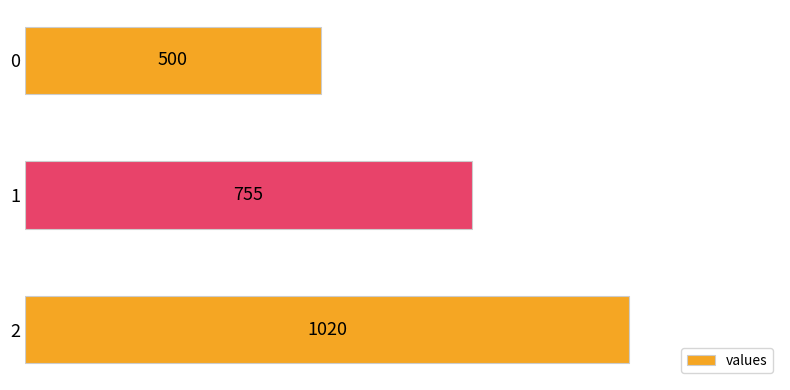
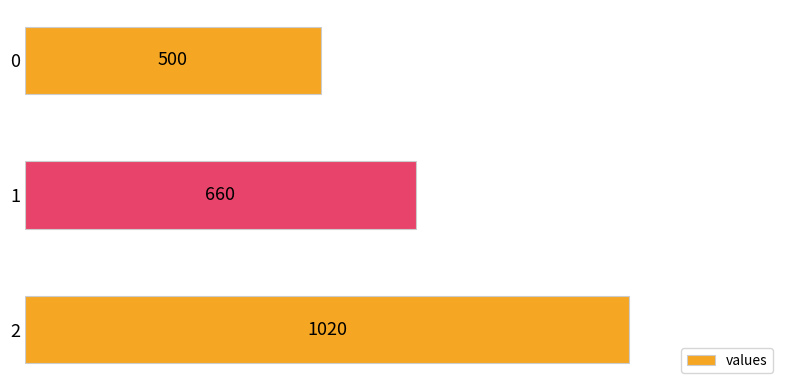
1: 755 -> 660
